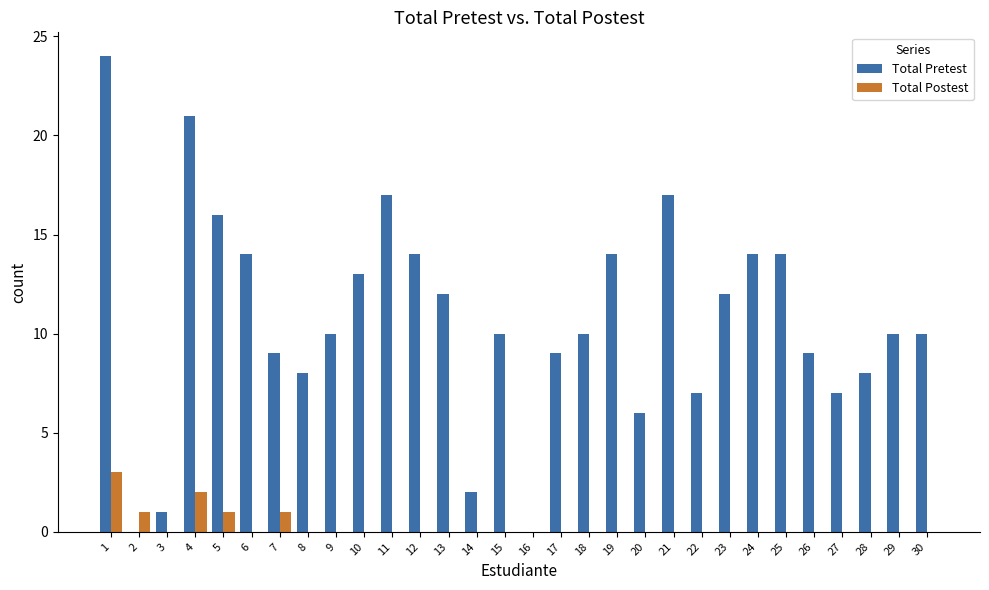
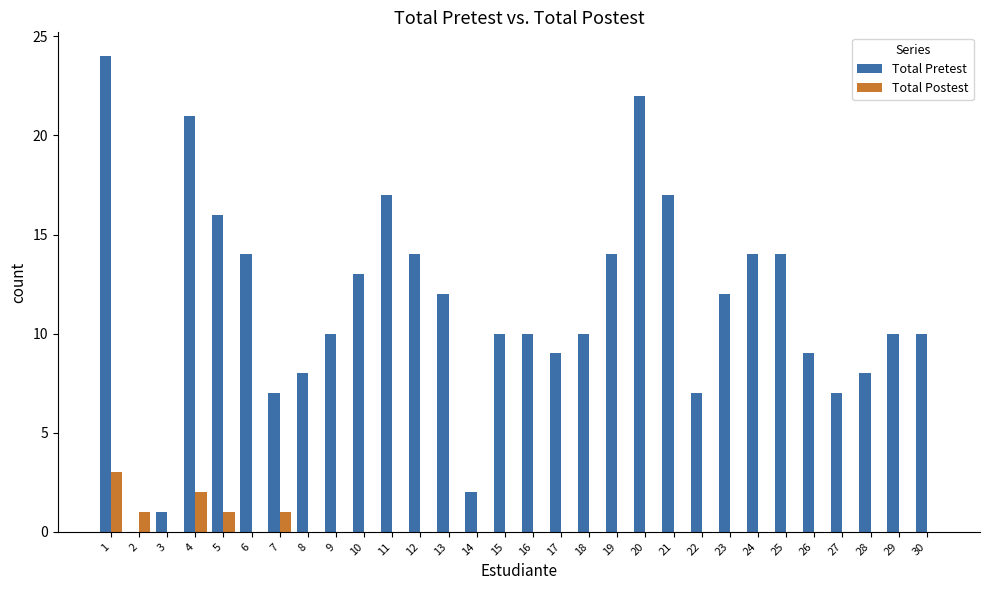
Total Pretest, 7: 9 -> 7
Total Pretest, 16: 0 -> 10
Total Pretest, 20: 6 -> 22
